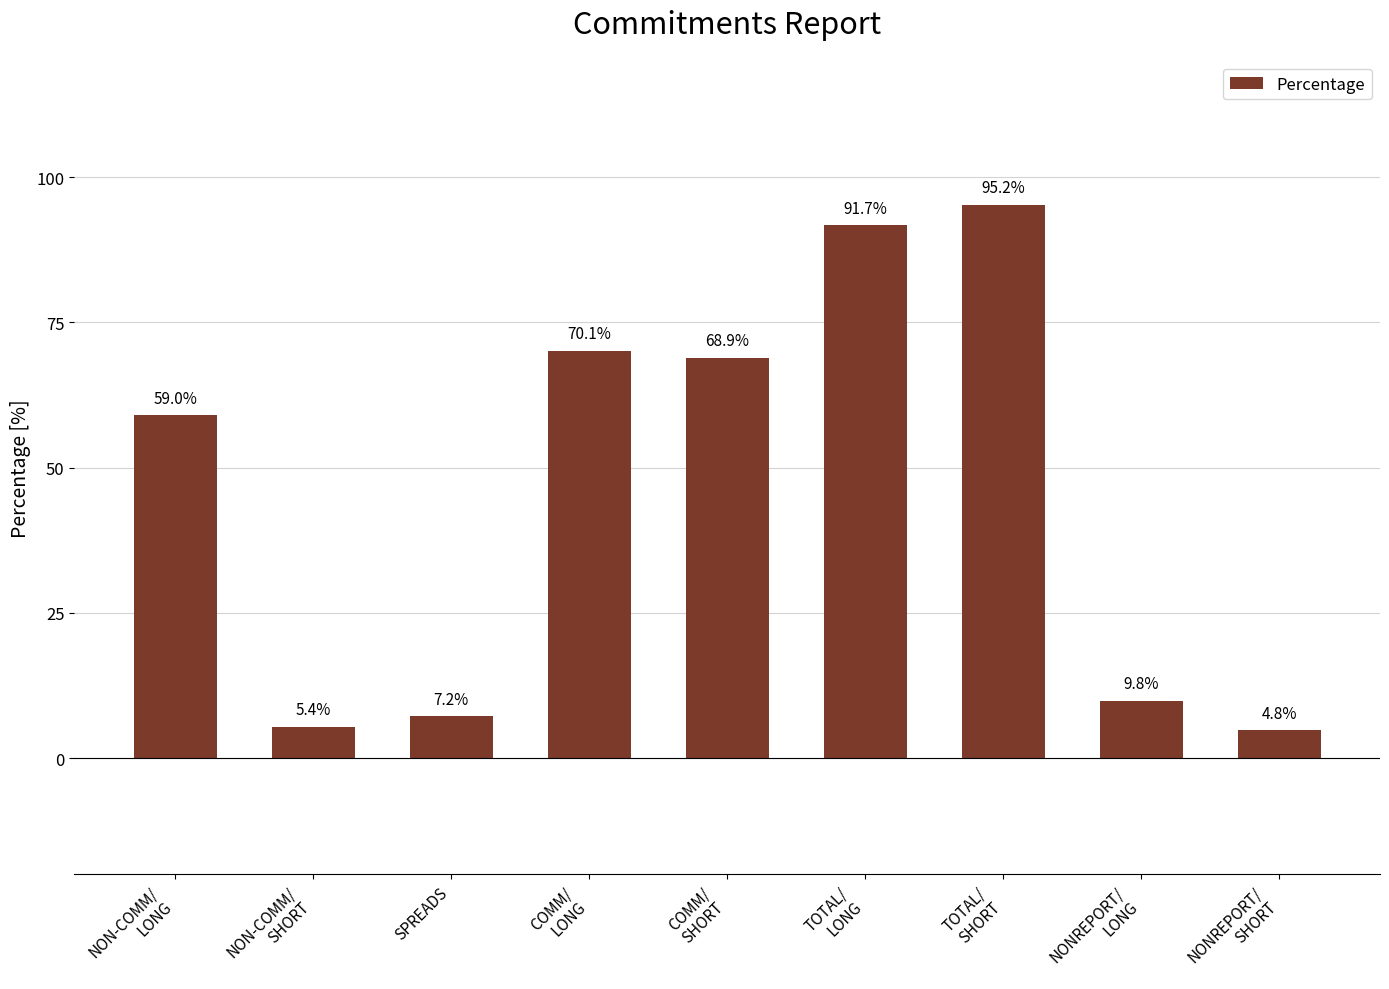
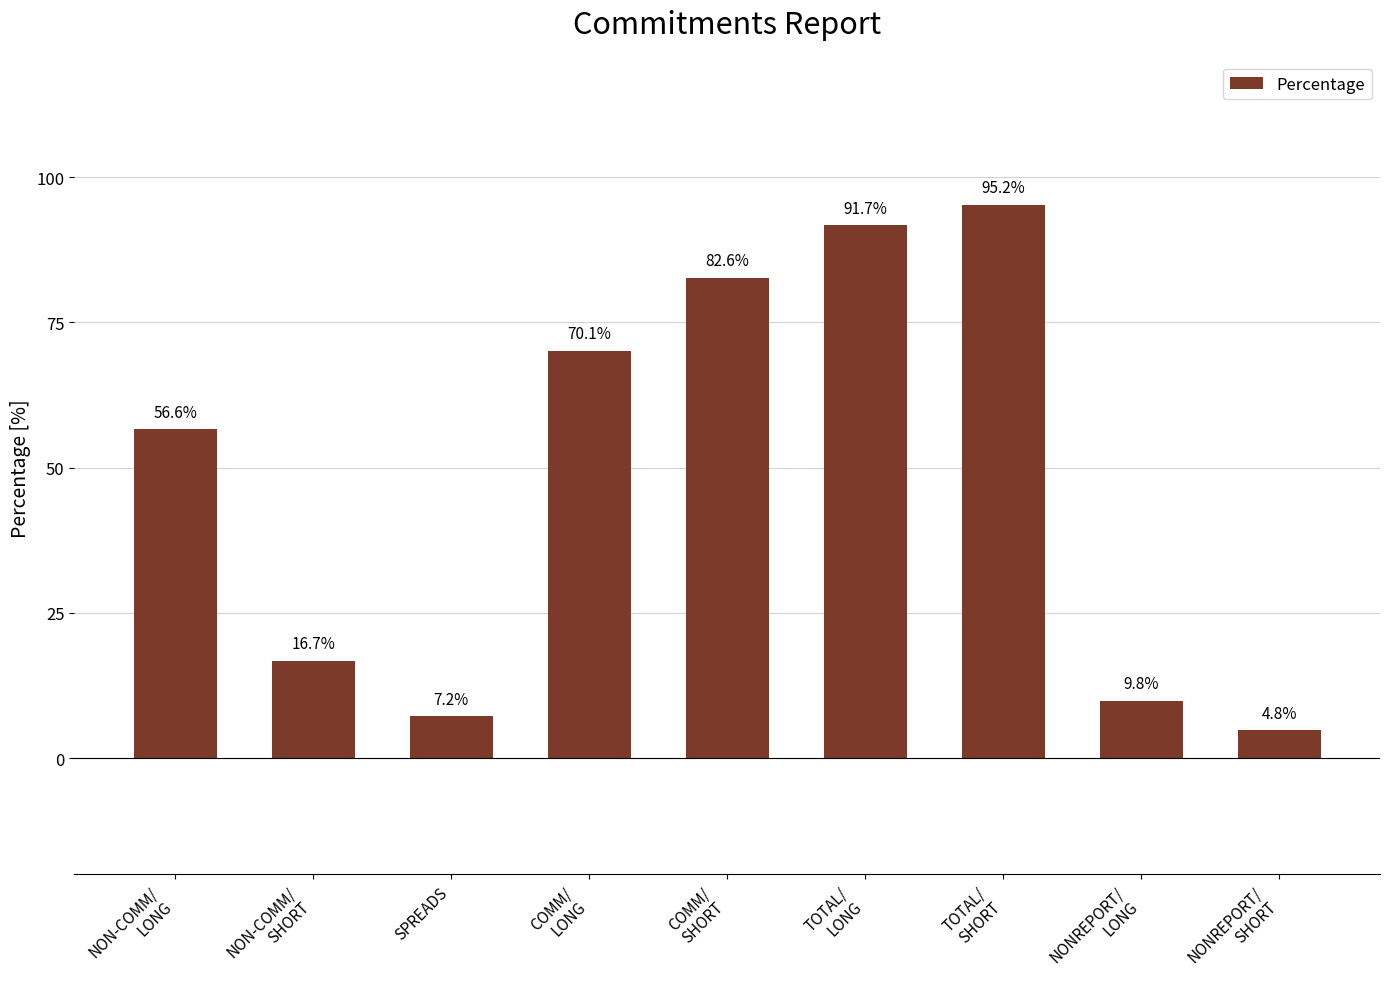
NON-COMM/ LONG: 59.0% -> 56.6%
NON-COMM/ SHORT: 5.4% -> 16.7%
COMM/ SHORT: 68.9% -> 82.6%
